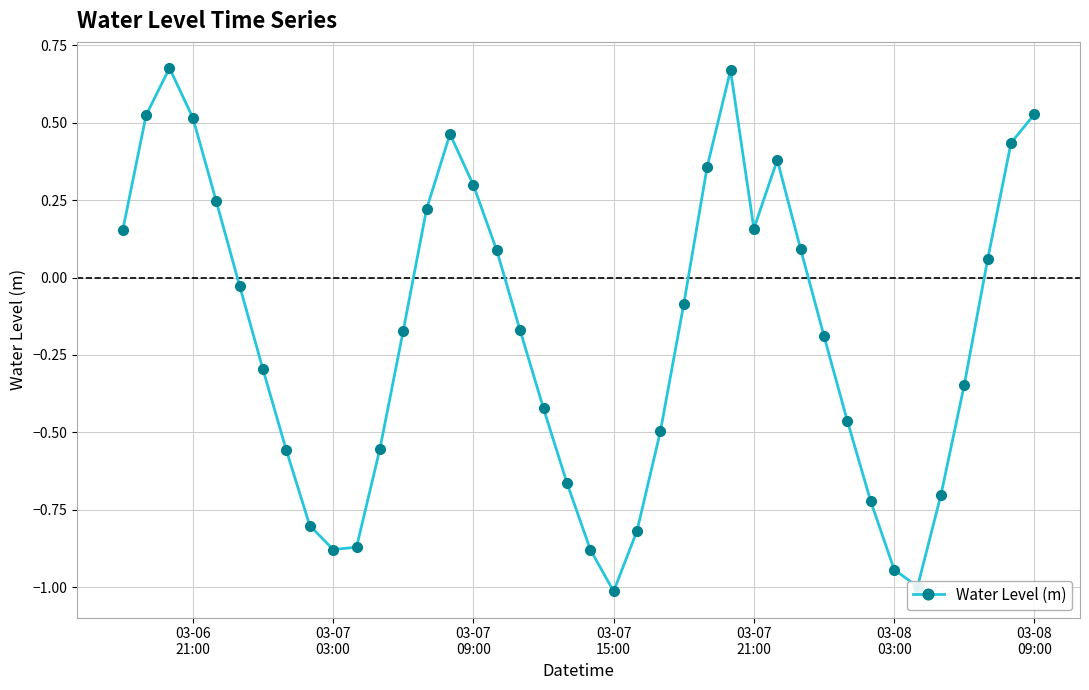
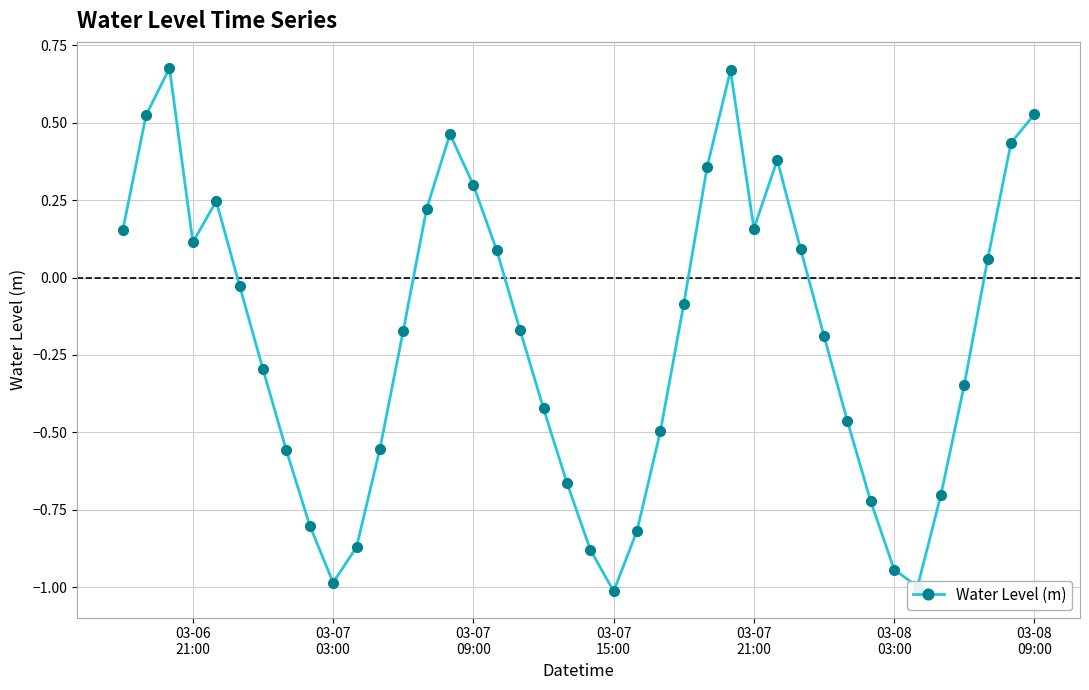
03-06 21:00: 0.52 -> 0.11
03-07 03:00: -0.88 -> -0.98
